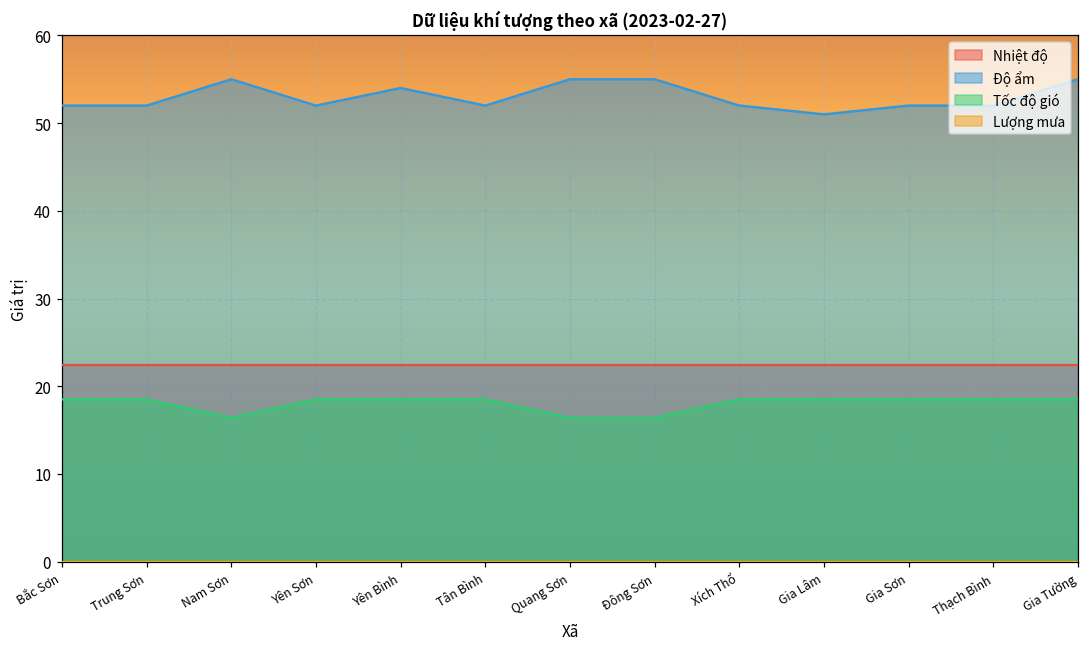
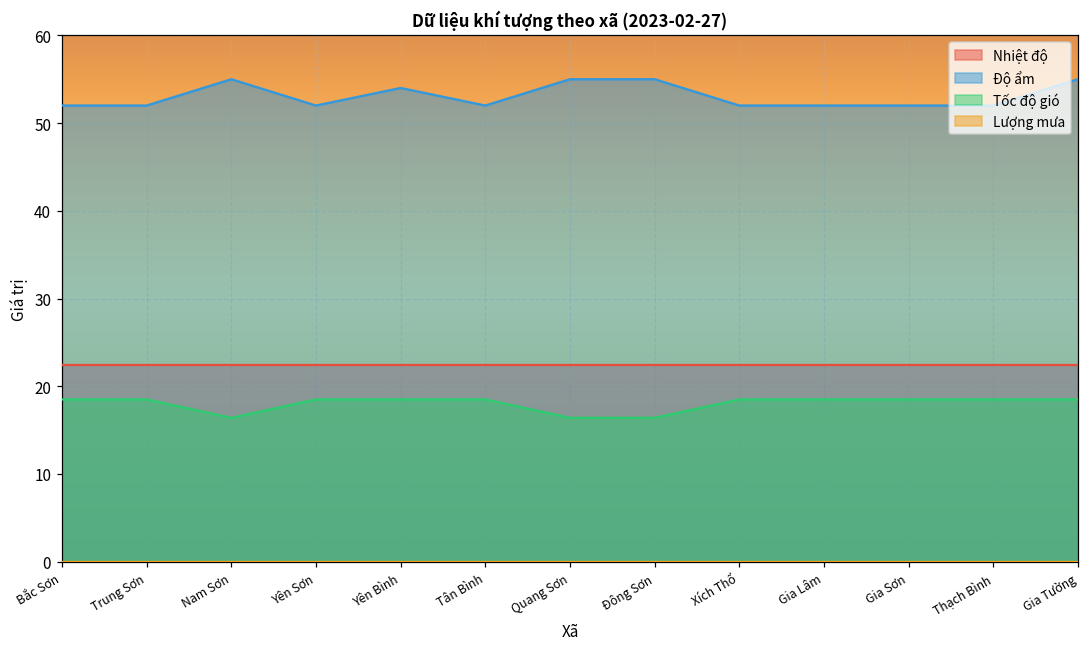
Độ ẩm, Gia Lâm: 51 -> 52
